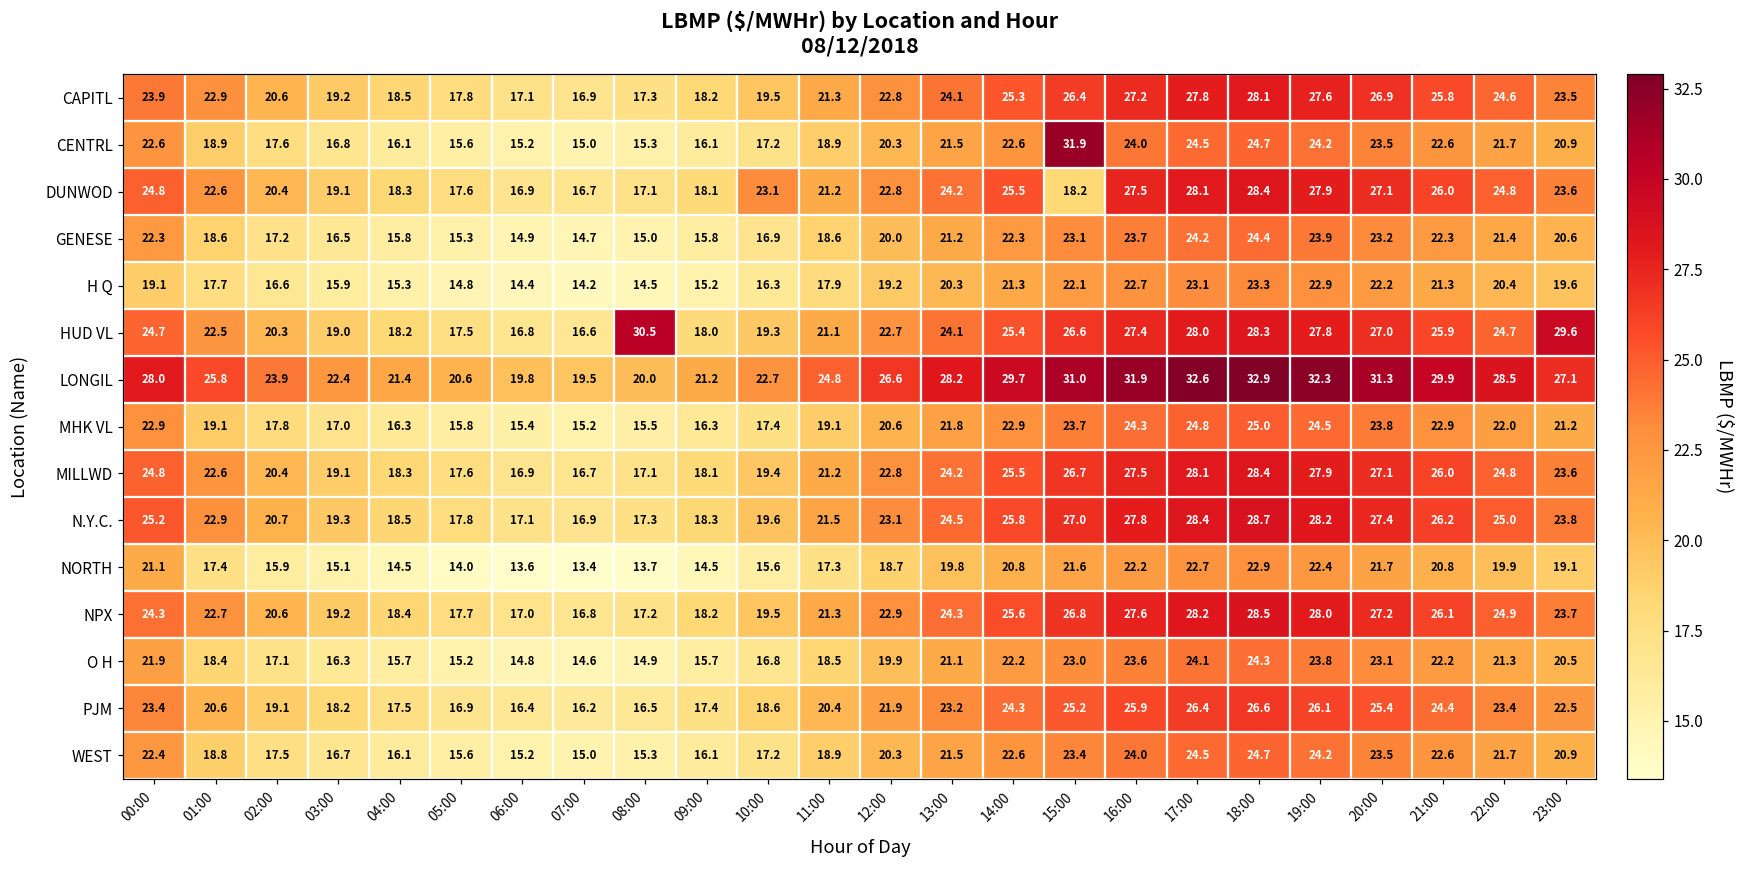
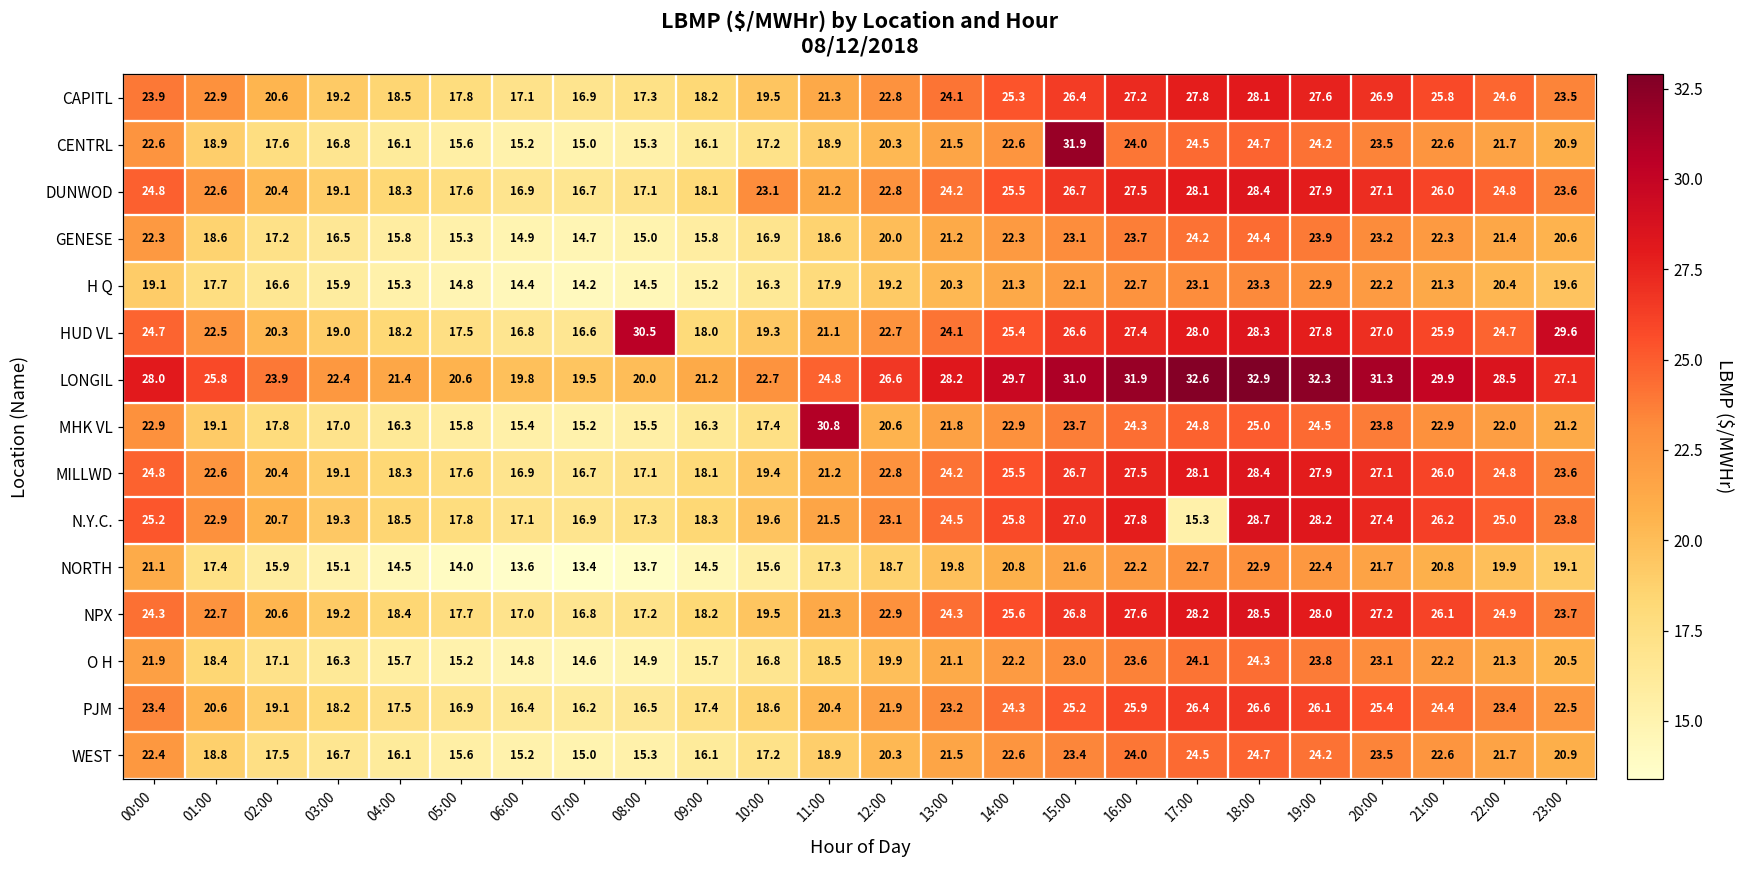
DUNWOD, 15:00: 18.2 -> 26.7
MHK VL, 11:00: 19.1 -> 30.8
N.Y.C., 17:00: 28.4 -> 15.3
